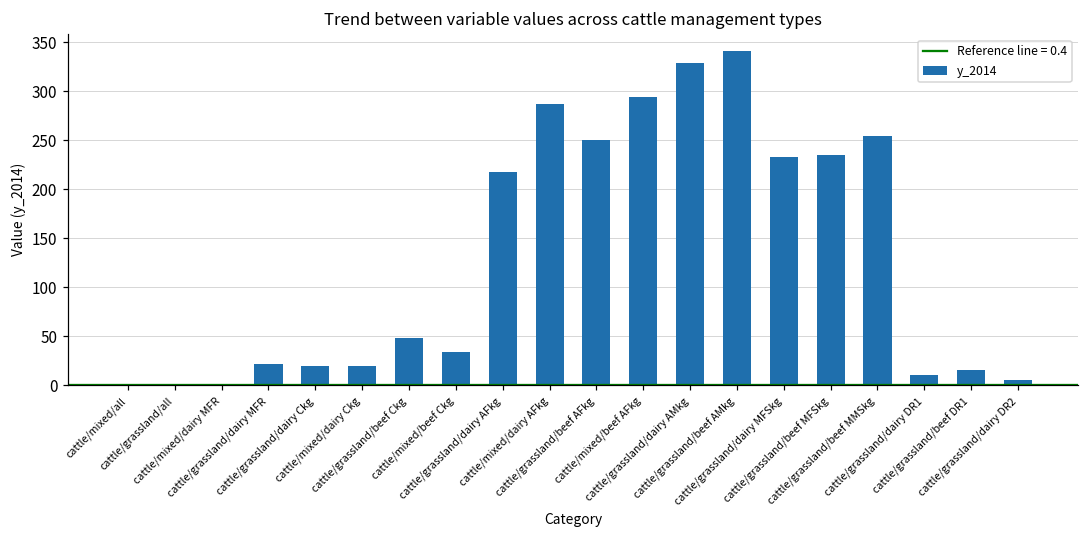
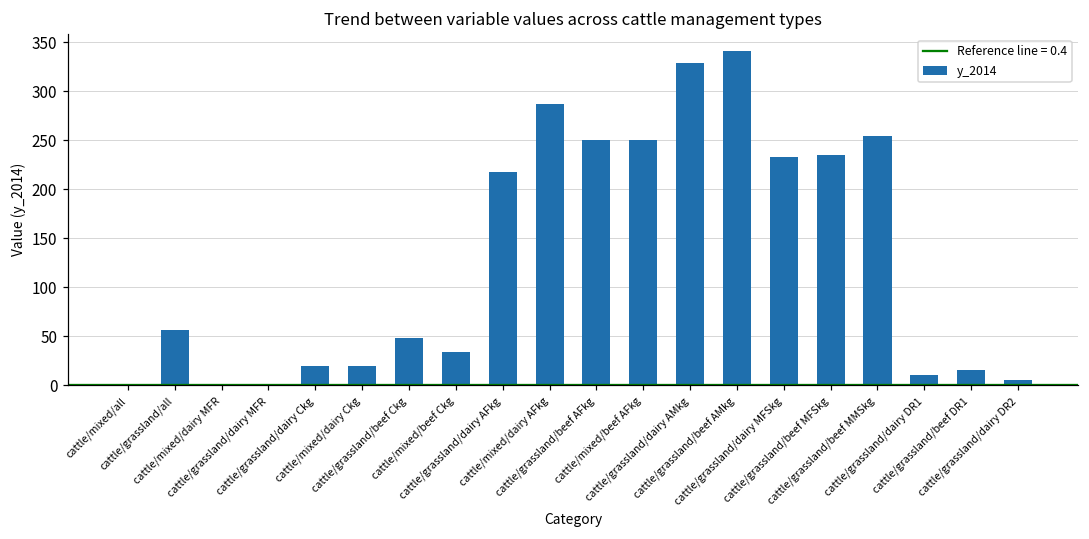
cattle/grassland/all: 0 -> 60
cattle/grassland/dairy MFR: 20 -> 0
cattle/mixed/beef AFkg: 290 -> 250
